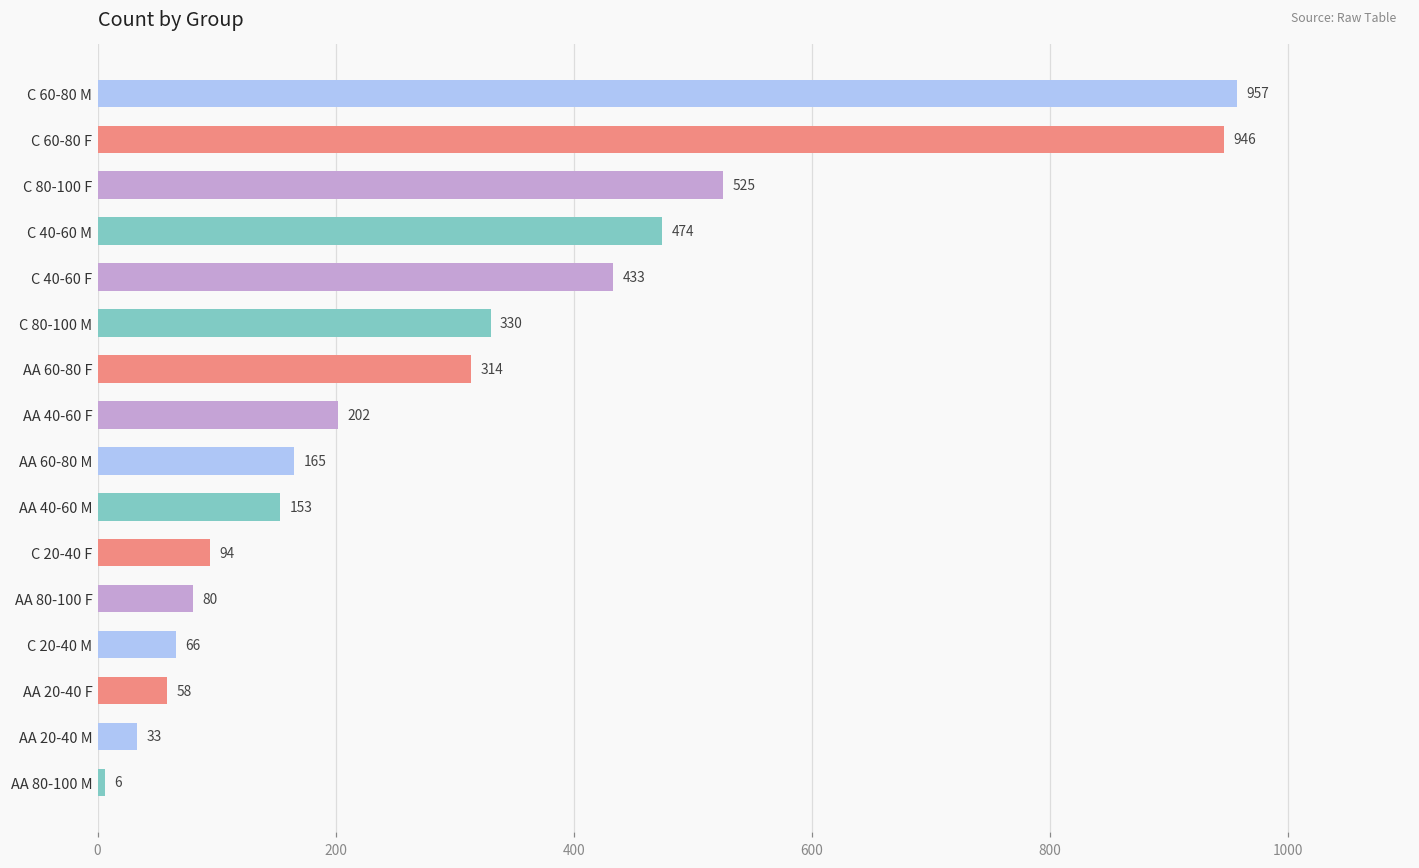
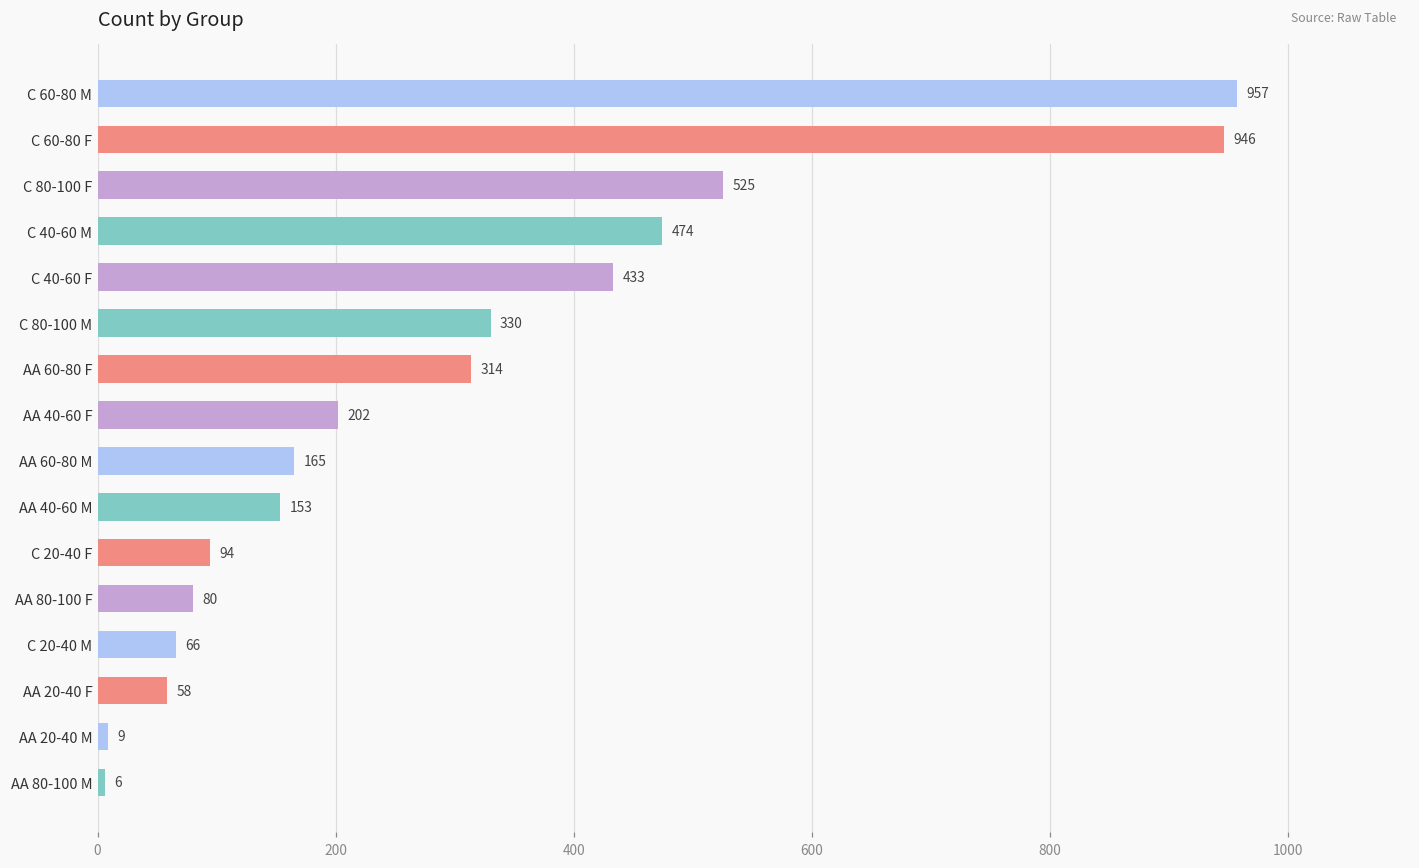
AA 20-40 M: 33 -> 9
